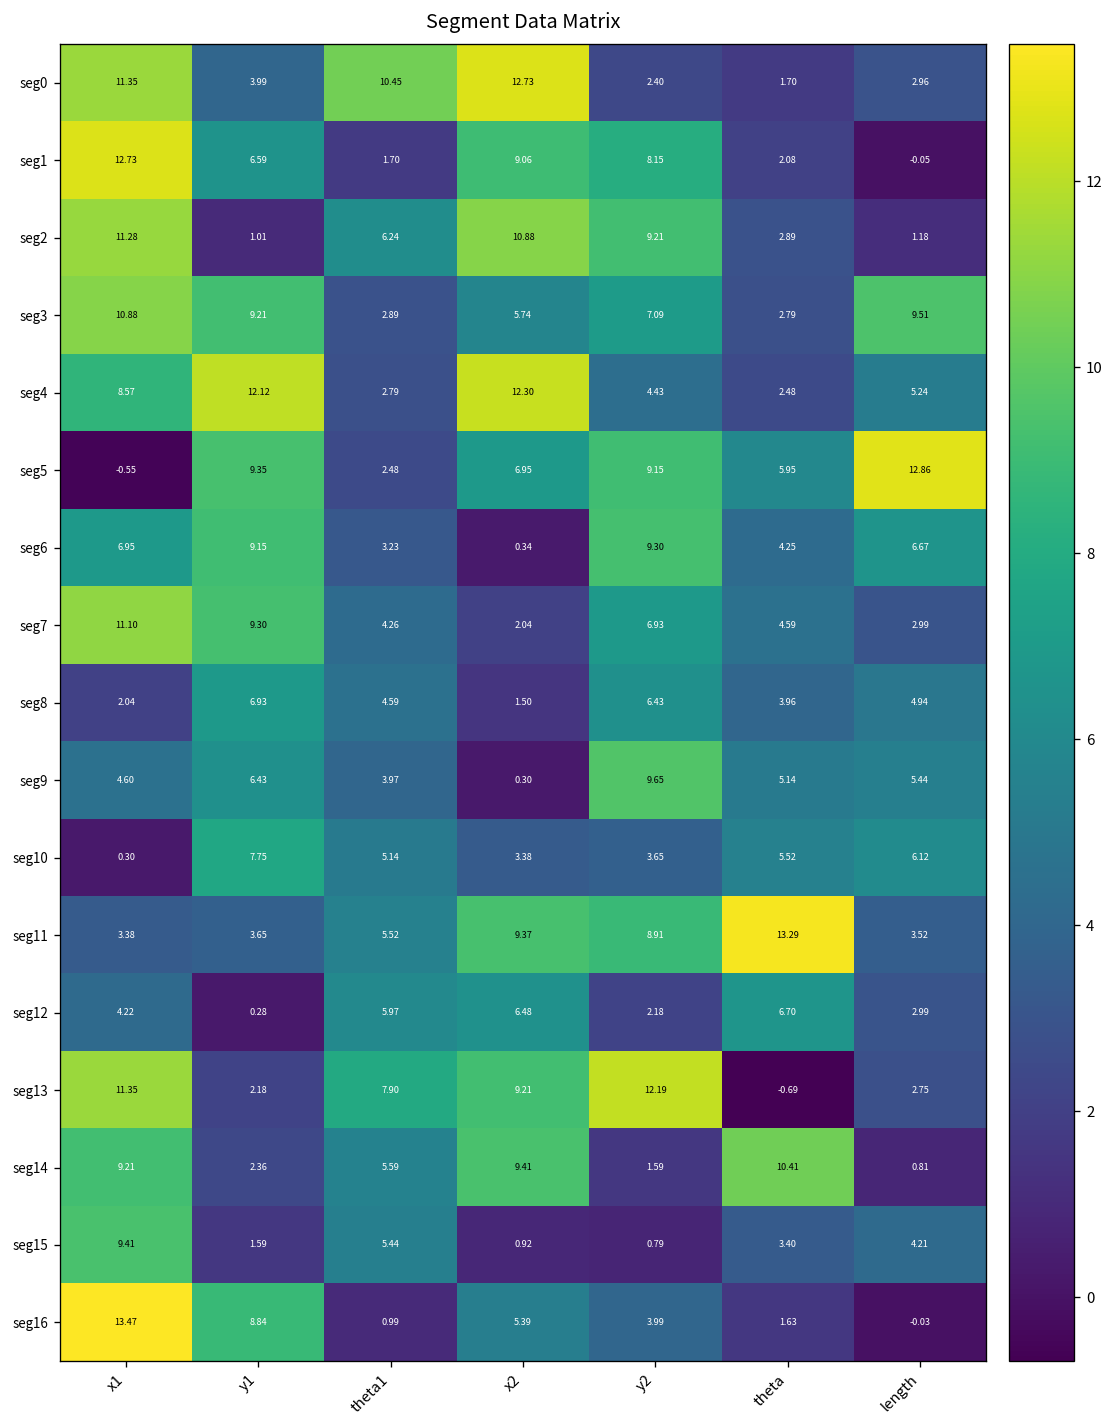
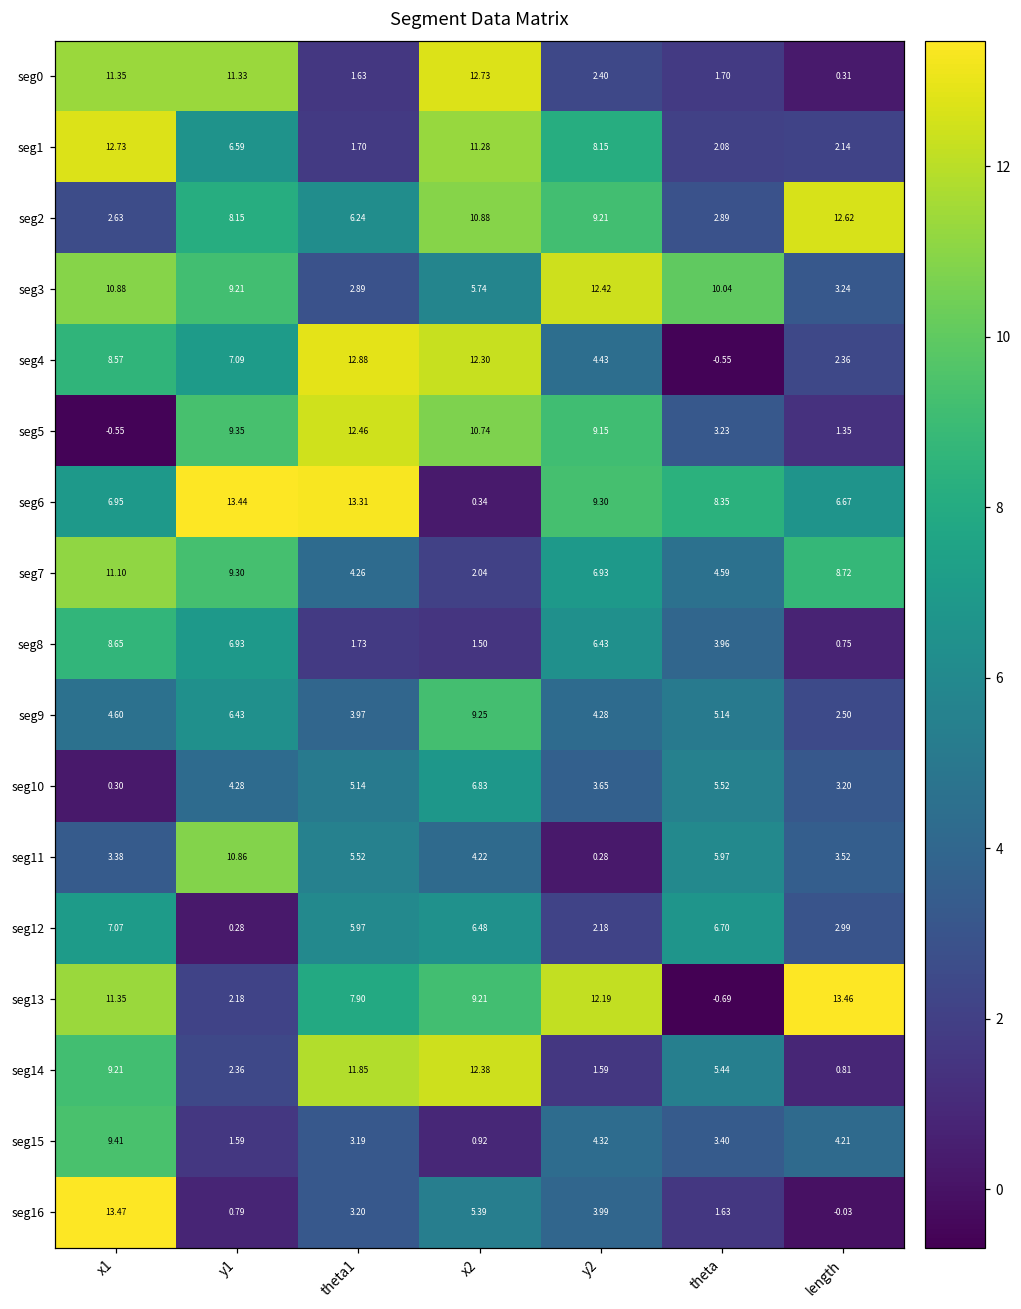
seg0, y1: 3.99 -> 11.33
seg0, theta1: 10.45 -> 1.63
seg0, length: 2.96 -> 0.31
seg1, x2: 9.06 -> 11.28
seg1, length: -0.05 -> 2.14
seg2, x1: 11.28 -> 2.63
seg2, y1: 1.01 -> 8.15
seg2, length: 1.18 -> 12.62
seg3, y2: 7.09 -> 12.42
seg3, theta: 2.79 -> 10.04
seg3, length: 9.51 -> 3.24
seg4, y1: 12.12 -> 7.09
seg4, theta1: 2.79 -> 12.88
seg4, theta: 2.48 -> -0.55
seg4, length: 5.24 -> 2.36
seg5, theta1: 2.48 -> 12.46
seg5, x2: 6.95 -> 10.74
seg5, theta: 5.95 -> 3.23
seg5, length: 12.86 -> 1.35
seg6, y1: 9.15 -> 13.44
seg6, theta1: 3.23 -> 13.31
seg6, theta: 4.25 -> 8.35
seg7, length: 2.99 -> 8.72
seg8, x1: 2.04 -> 8.65
seg8, theta1: 4.59 -> 1.73
seg8, length: 4.94 -> 0.75
seg9, x2: 0.30 -> 9.25
seg9, y2: 9.65 -> 4.28
seg9, length: 5.44 -> 2.50
seg10, y1: 7.75 -> 4.28
seg10, x2: 3.38 -> 6.83
seg10, length: 6.12 -> 3.20
seg11, y1: 3.65 -> 10.86
seg11, x2: 9.37 -> 4.22
seg11, y2: 8.91 -> 0.28
seg11, theta: 13.29 -> 5.97
seg12, x1: 4.22 -> 7.07
seg13, length: 2.75 -> 13.46
seg14, theta1: 5.59 -> 11.85
seg14, x2: 9.41 -> 12.38
seg14, theta: 10.41 -> 5.44
seg15, theta1: 5.44 -> 3.19
seg15, y2: 0.79 -> 4.32
seg16, y1: 8.84 -> 0.79
seg16, theta1: 0.99 -> 3.20
